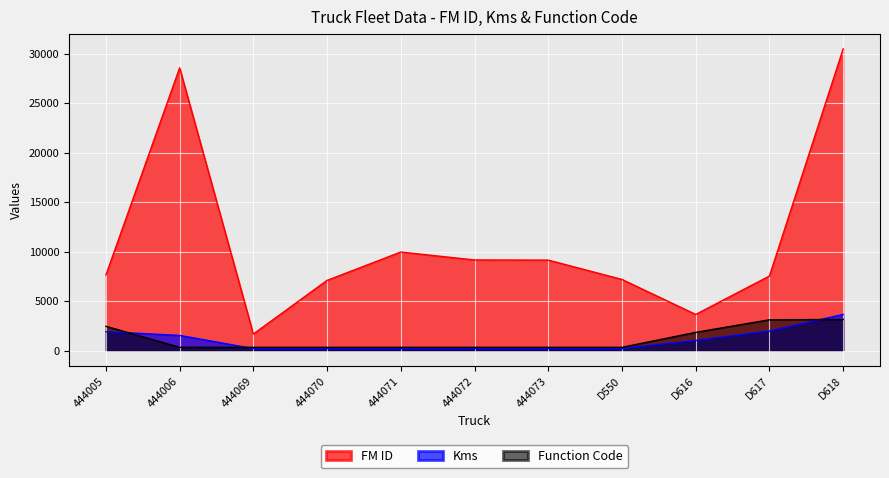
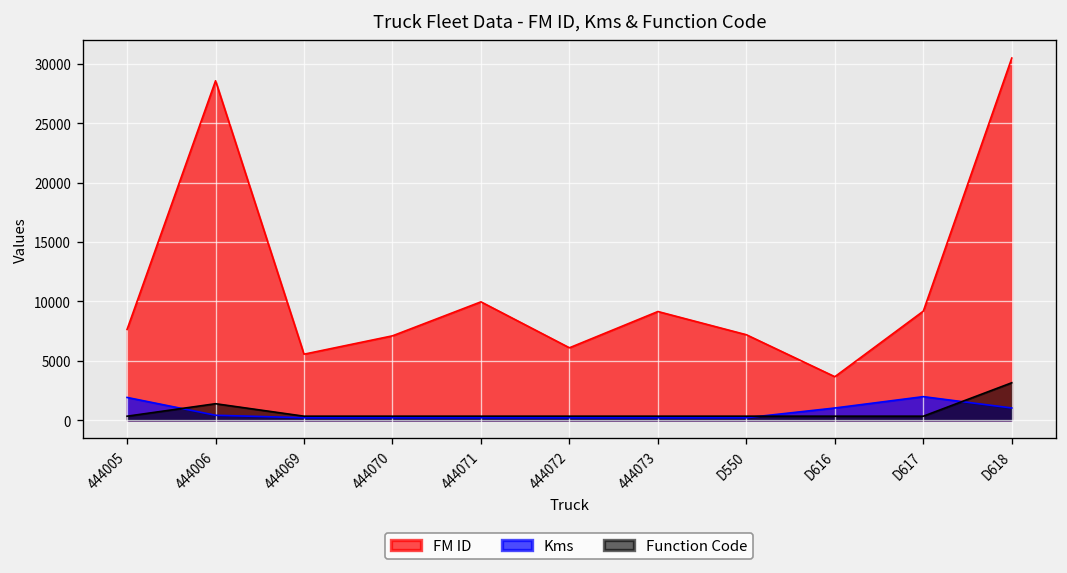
Function Code, 444005: 2000 -> 0
Kms, 444006: 2000 -> 0
Function Code, 444006: 0 -> 1000
FM ID, 444069: 2000 -> 6000
FM ID, 444072: 9000 -> 6000
Function Code, D616: 2000 -> 0
FM ID, D617: 8000 -> 9000
Function Code, D617: 3000 -> 0
Kms, D618: 4000 -> 1000
